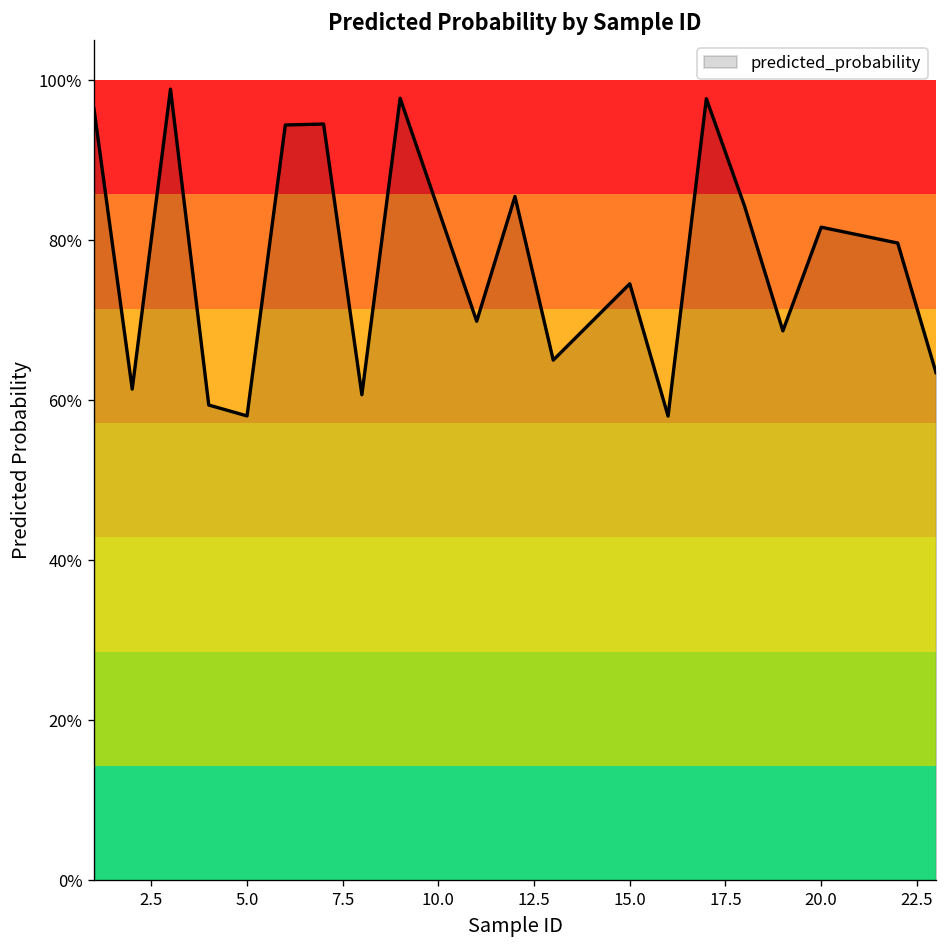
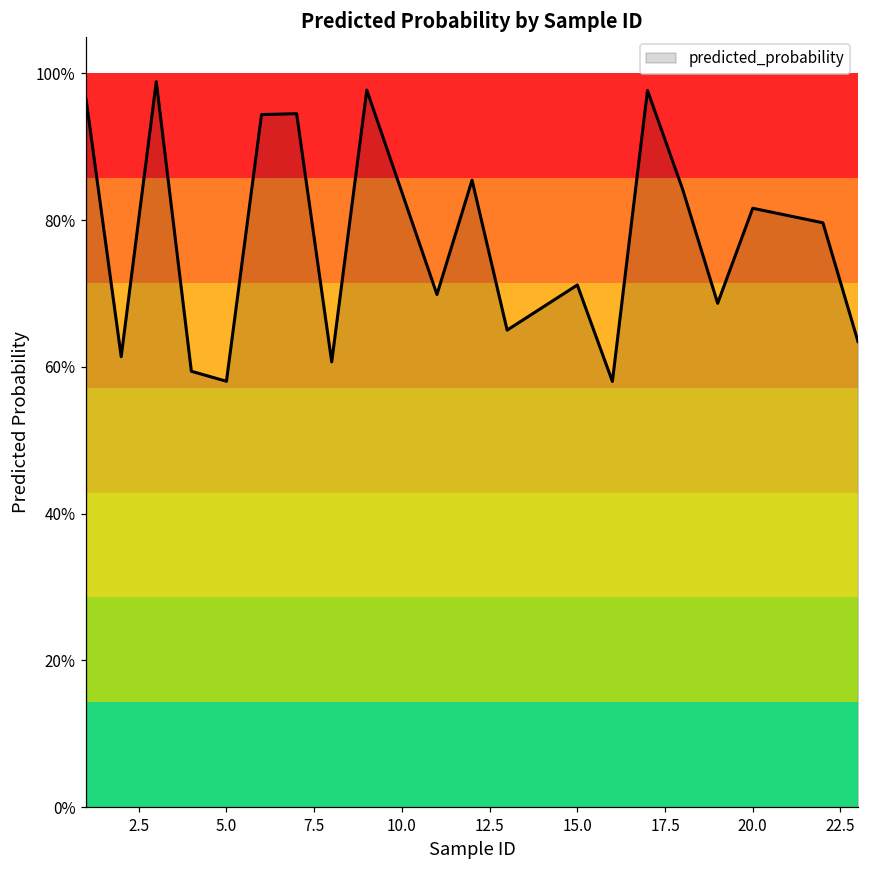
15.0: 75% -> 71%
